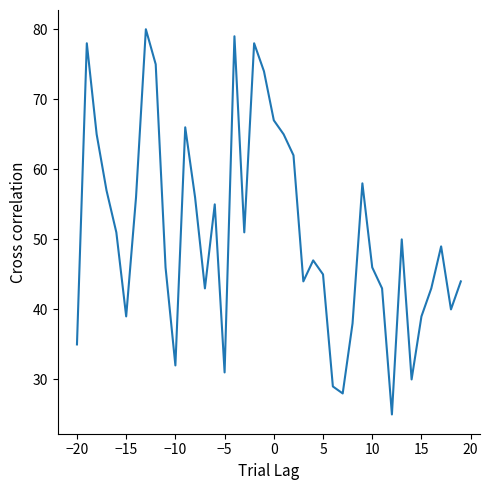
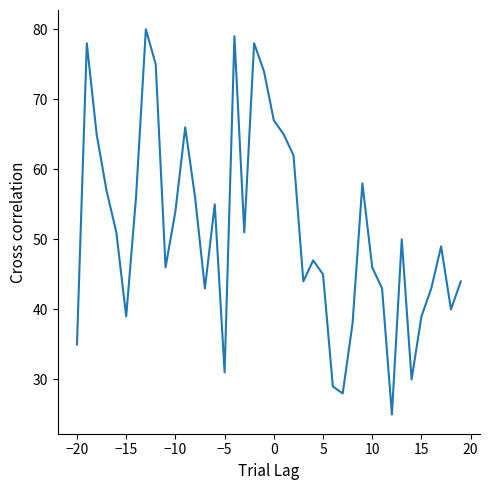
−10: 32 -> 54
